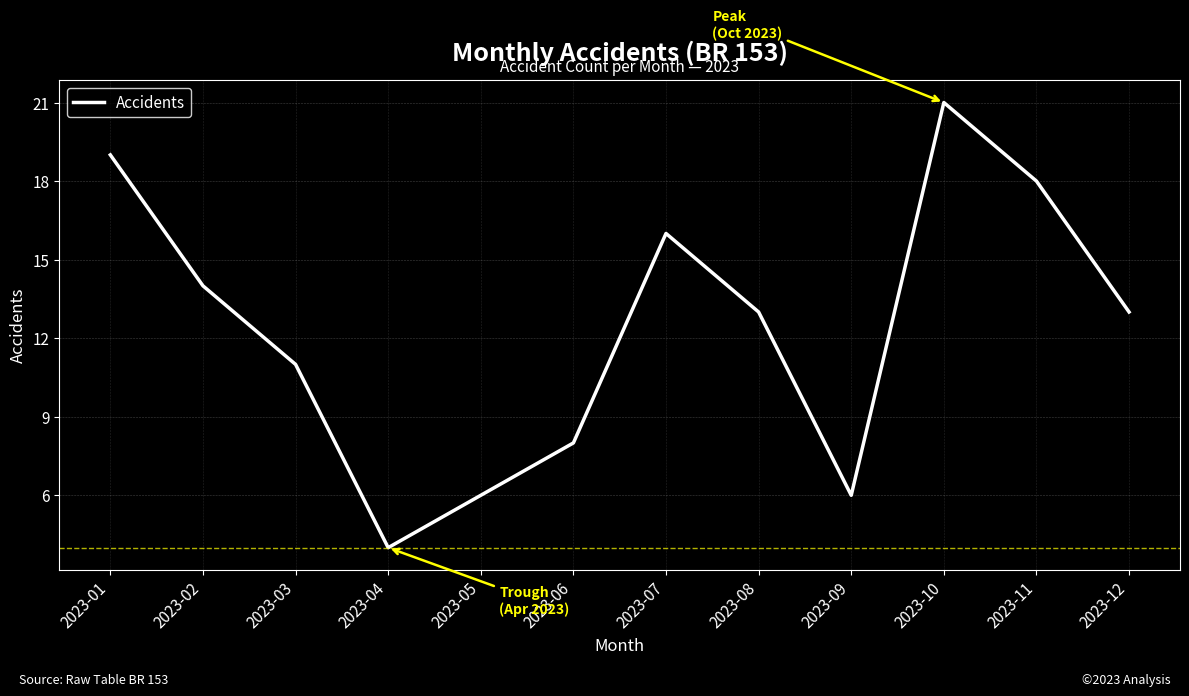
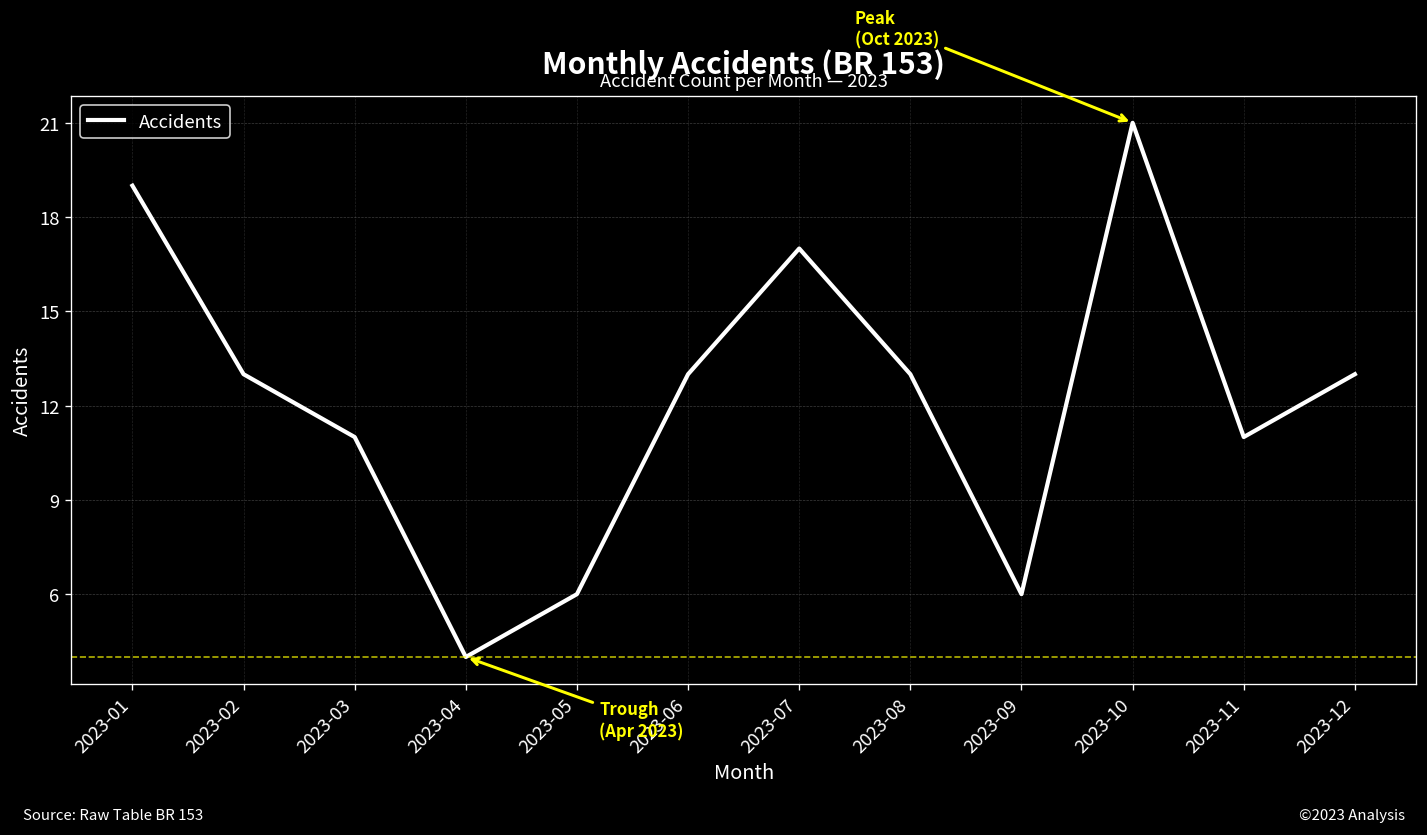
2023-02: 14 -> 13
2023-06: 8 -> 13
2023-07: 16 -> 17
2023-11: 18 -> 11
